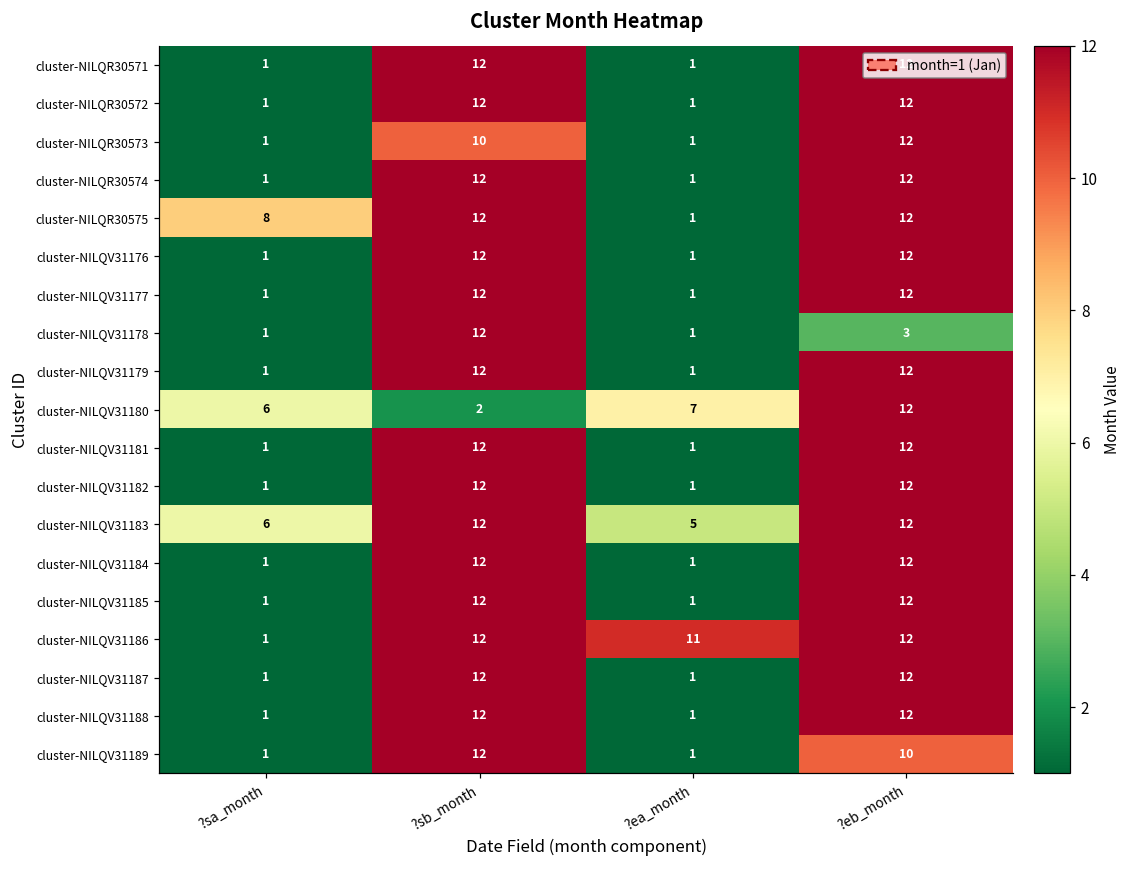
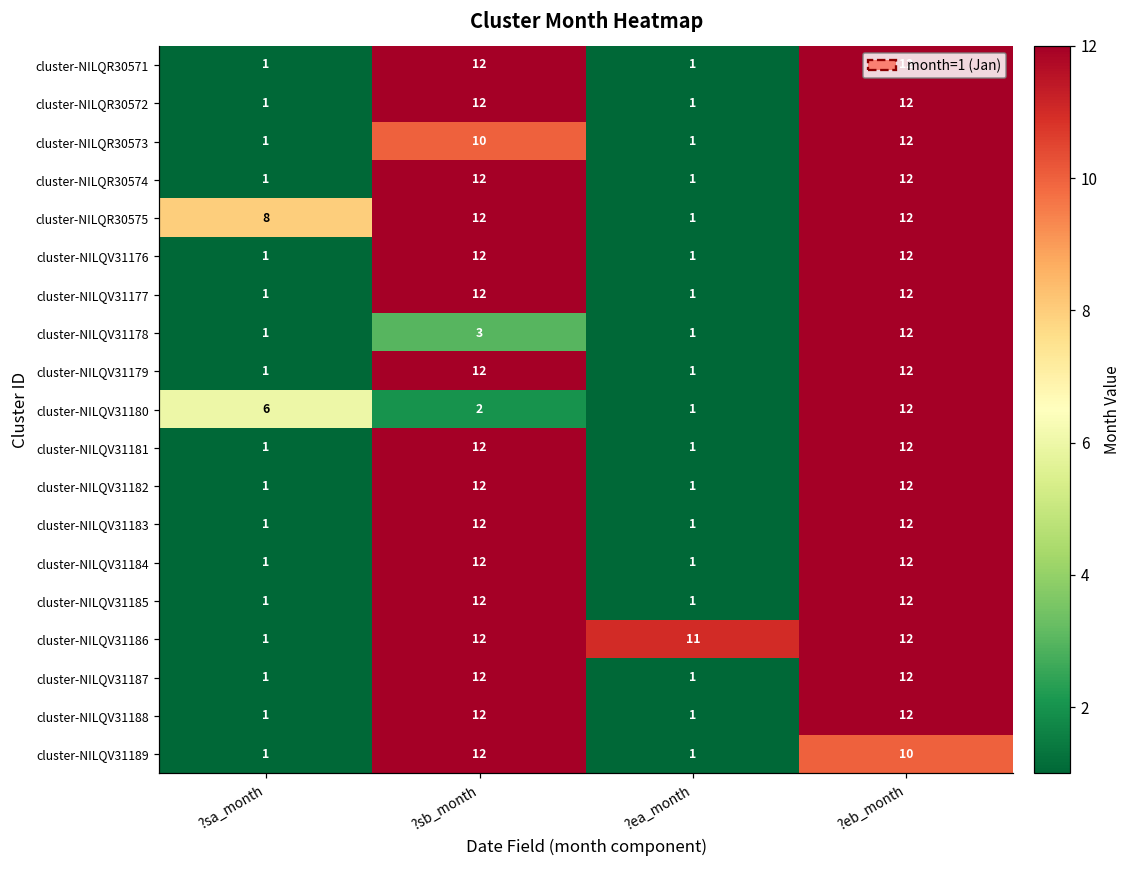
cluster-NILQV31178, ?sb_month: 12 -> 3
cluster-NILQV31178, ?eb_month: 3 -> 12
cluster-NILQV31180, ?ea_month: 7 -> 1
cluster-NILQV31183, ?sa_month: 6 -> 1
cluster-NILQV31183, ?ea_month: 5 -> 1
